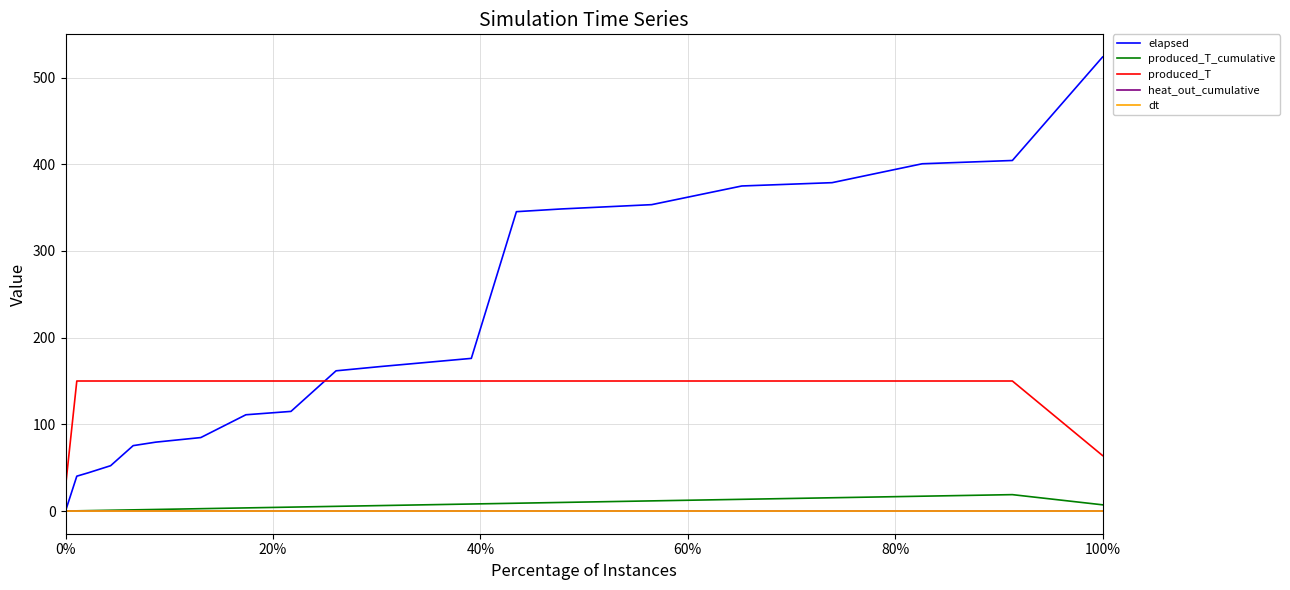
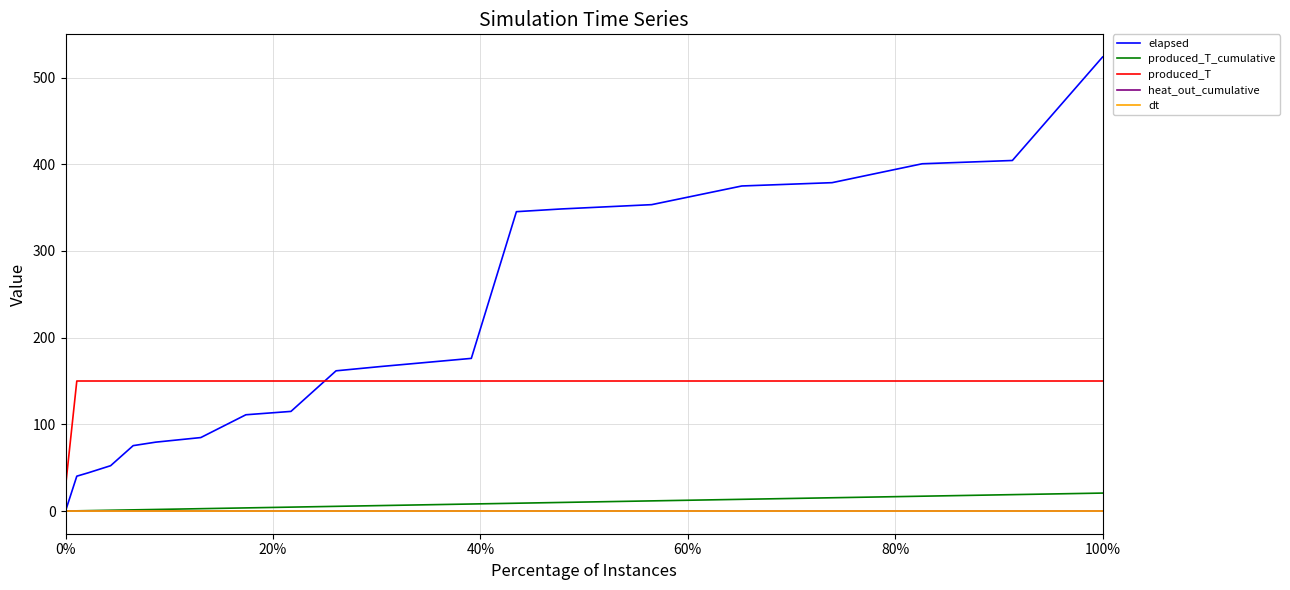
produced_T_cumulative, 100%: 10 -> 20
produced_T, 100%: 60 -> 150
